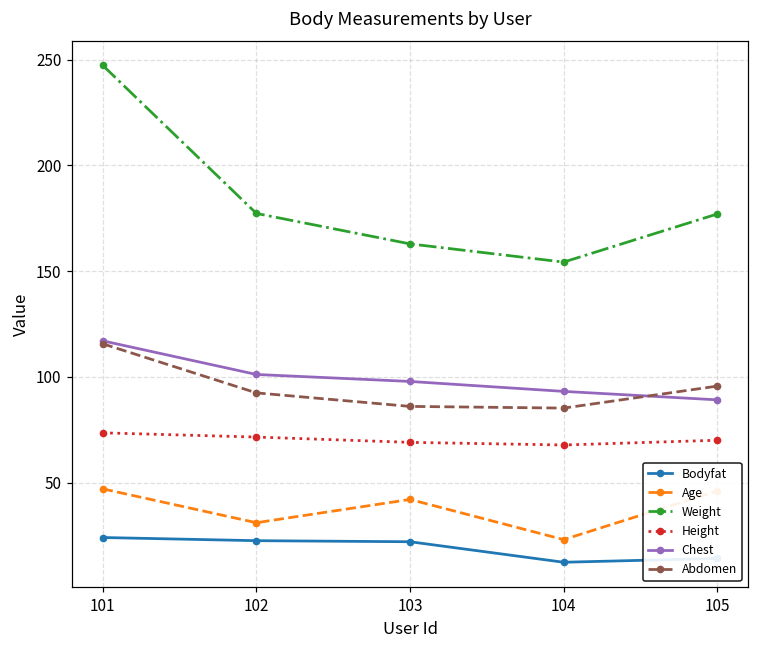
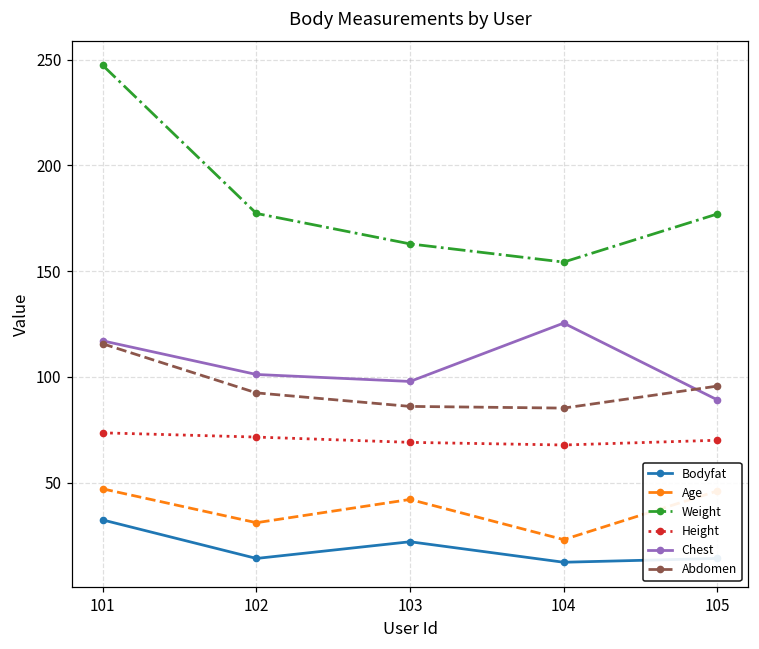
Bodyfat, 101: 24 -> 32
Bodyfat, 102: 23 -> 14
Chest, 104: 93 -> 125
